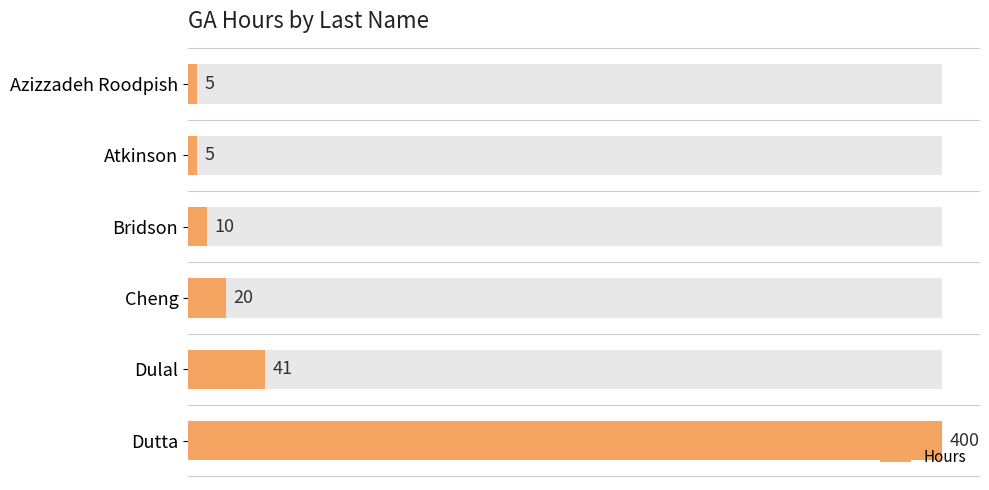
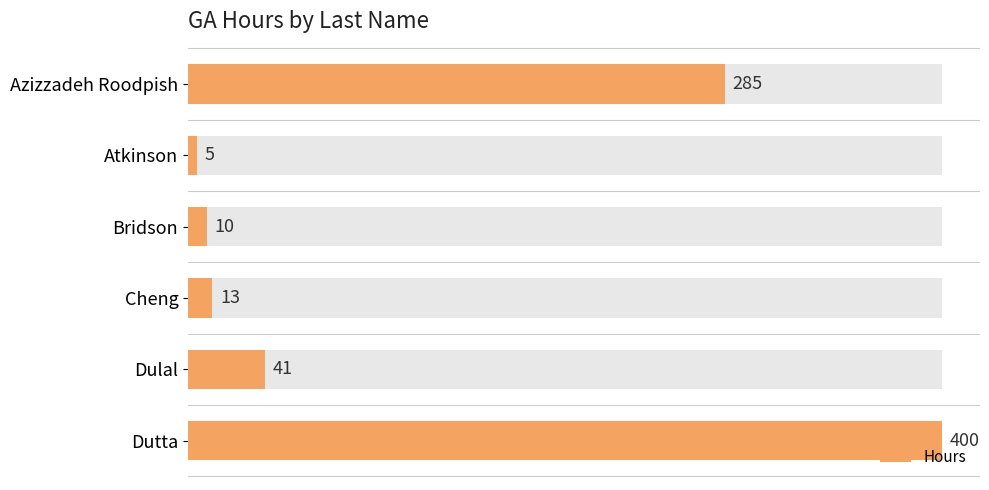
Hours, Azizzadeh Roodpish: 5 -> 285
Hours, Cheng: 20 -> 13
